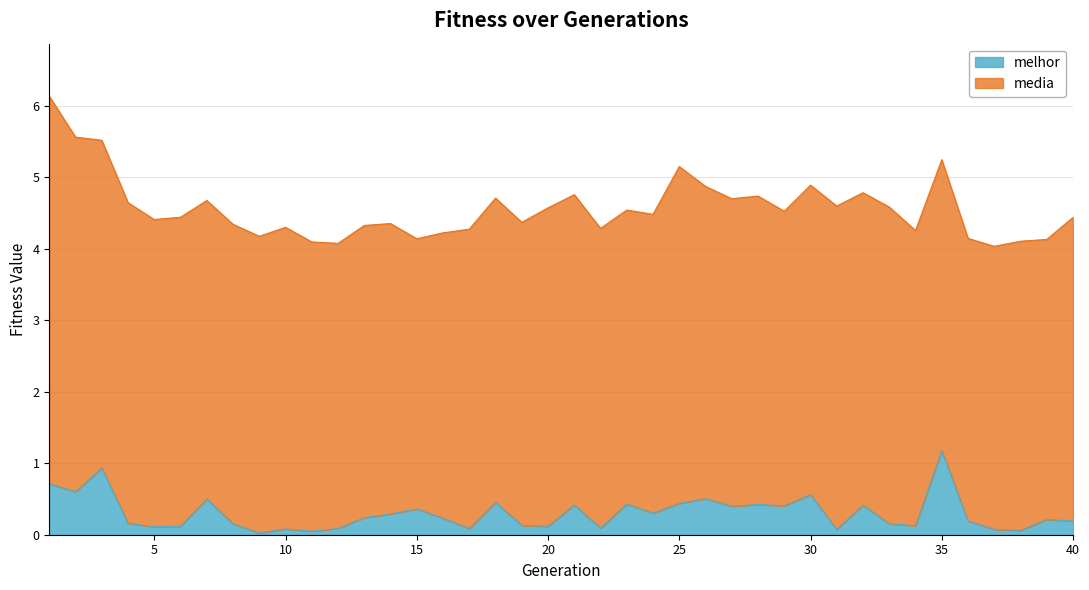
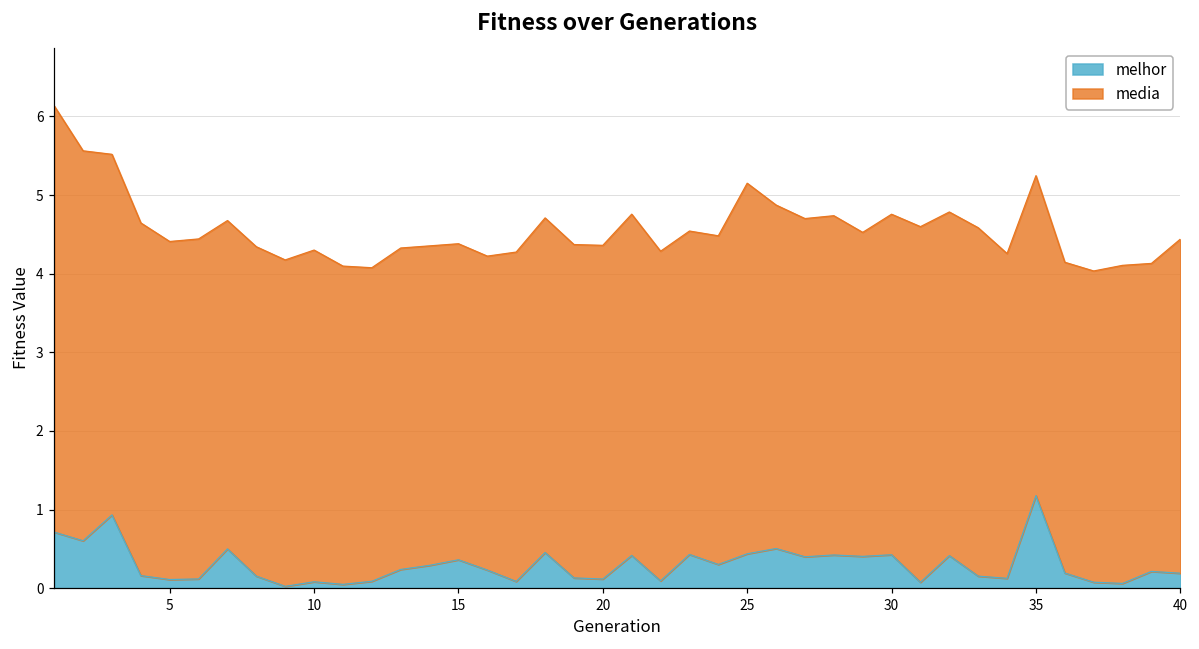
media, 15: 3.8 -> 4.0
media, 20: 4.5 -> 4.2
melhor, 30: 0.6 -> 0.4
